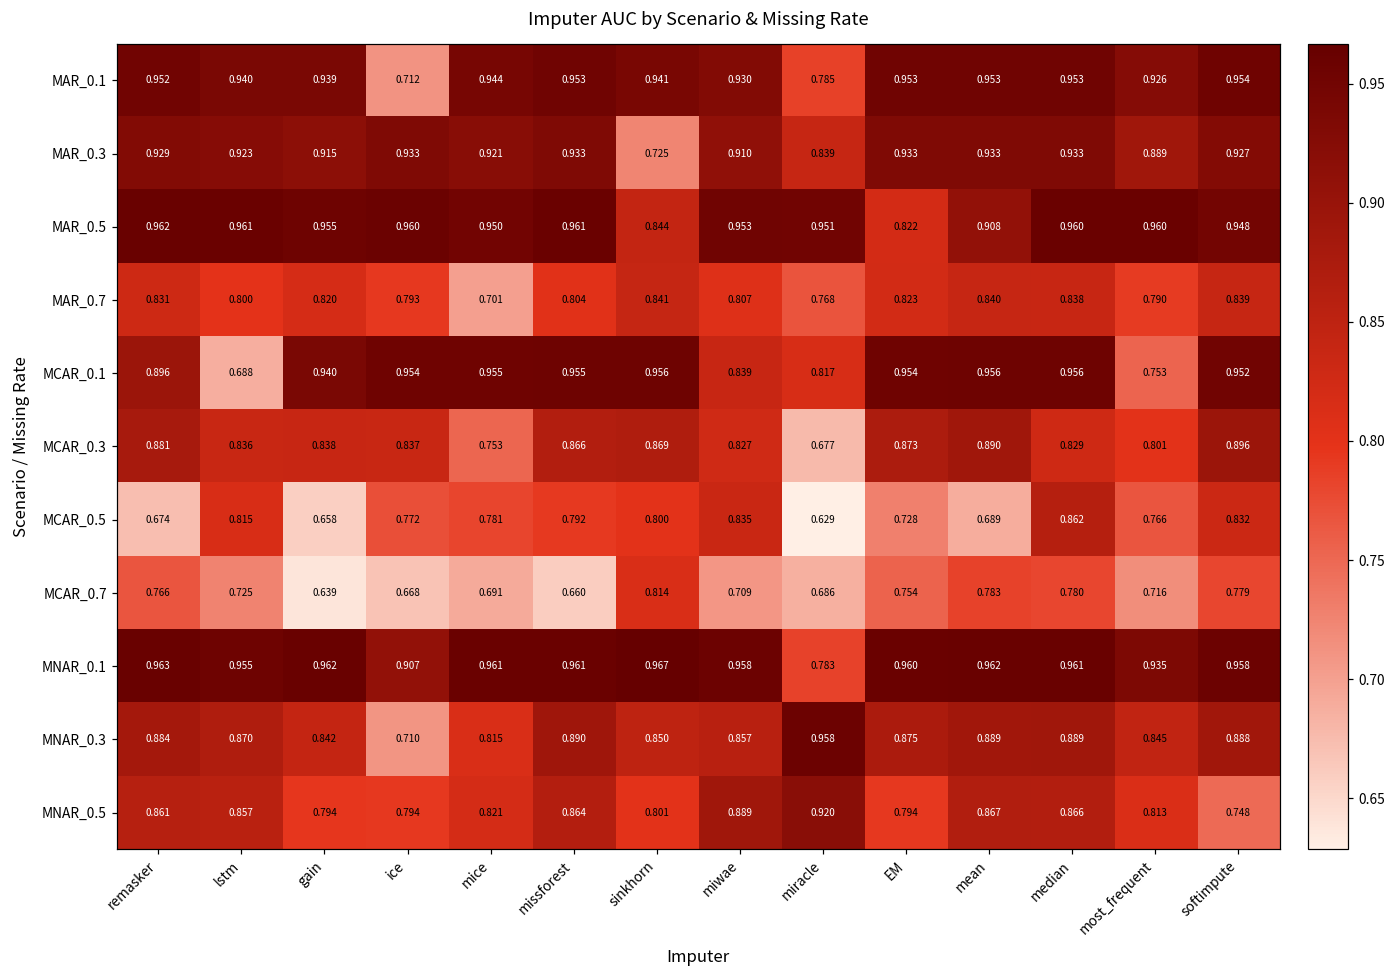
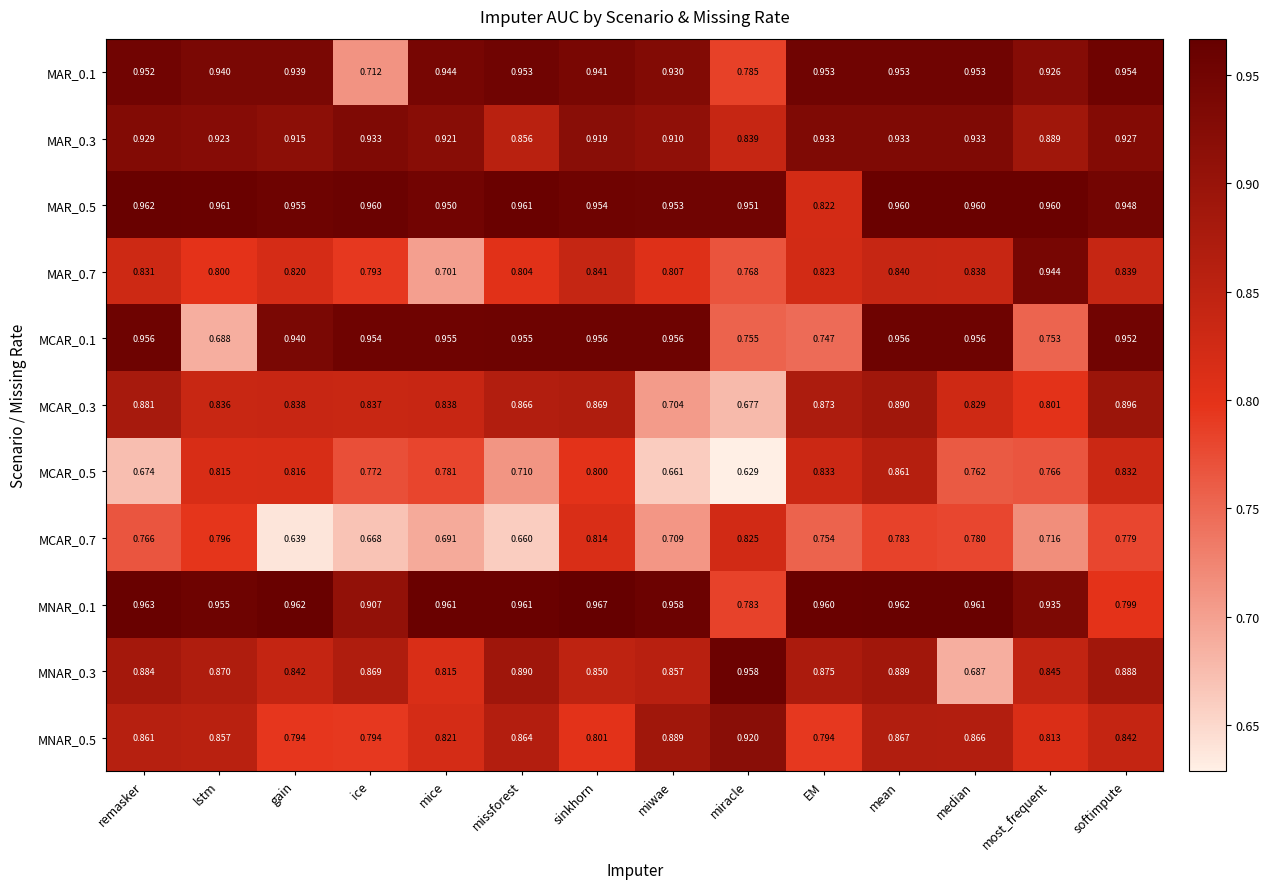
MAR_0.3, missforest: 0.933 -> 0.856
MAR_0.3, sinkhorn: 0.725 -> 0.919
MAR_0.5, sinkhorn: 0.844 -> 0.954
MAR_0.5, mean: 0.908 -> 0.960
MAR_0.7, most_frequent: 0.790 -> 0.944
MCAR_0.1, remasker: 0.896 -> 0.956
MCAR_0.1, miwae: 0.839 -> 0.956
MCAR_0.1, miracle: 0.817 -> 0.755
MCAR_0.1, EM: 0.954 -> 0.747
MCAR_0.3, mice: 0.753 -> 0.838
MCAR_0.3, miwae: 0.827 -> 0.704
MCAR_0.5, gain: 0.658 -> 0.816
MCAR_0.5, missforest: 0.792 -> 0.710
MCAR_0.5, miwae: 0.835 -> 0.661
MCAR_0.5, EM: 0.728 -> 0.833
MCAR_0.5, mean: 0.689 -> 0.861
MCAR_0.5, median: 0.862 -> 0.762
MCAR_0.7, lstm: 0.725 -> 0.796
MCAR_0.7, miracle: 0.686 -> 0.825
MNAR_0.1, softimpute: 0.958 -> 0.799
MNAR_0.3, ice: 0.710 -> 0.869
MNAR_0.3, median: 0.889 -> 0.687
MNAR_0.5, softimpute: 0.748 -> 0.842
